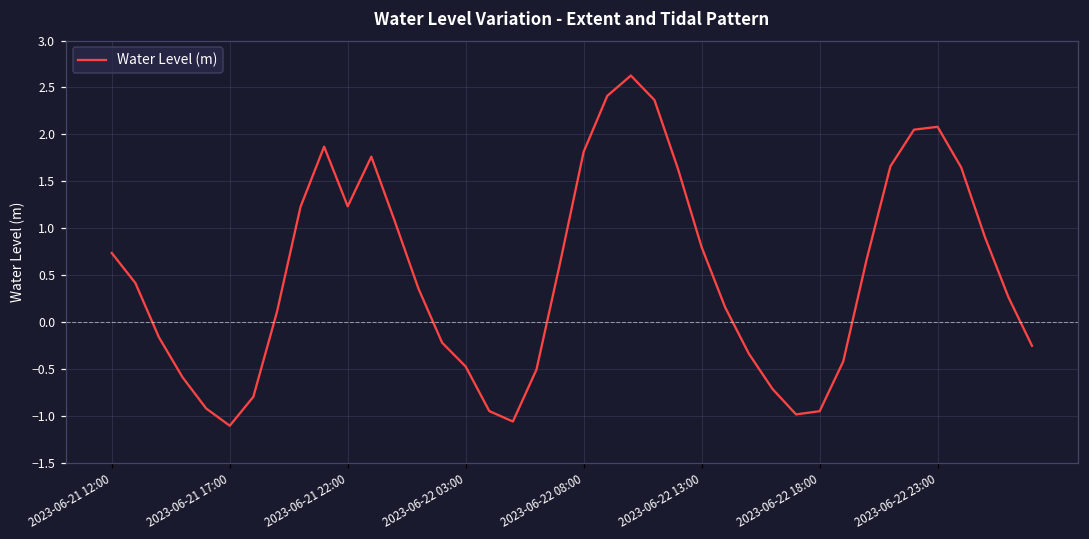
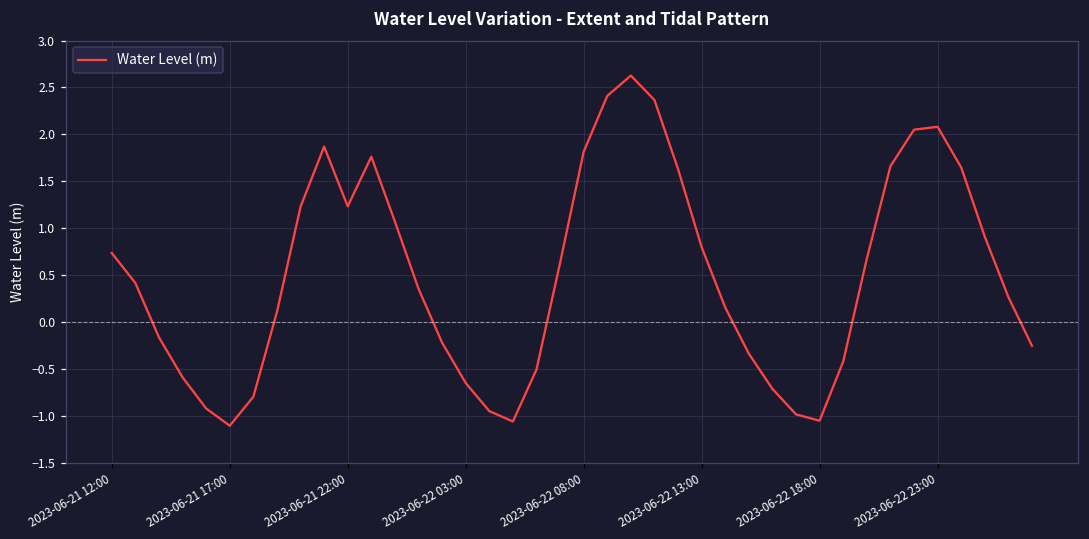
2023-06-22 03:00: -0.5 -> -0.7
2023-06-22 18:00: -1.0 -> -1.1
